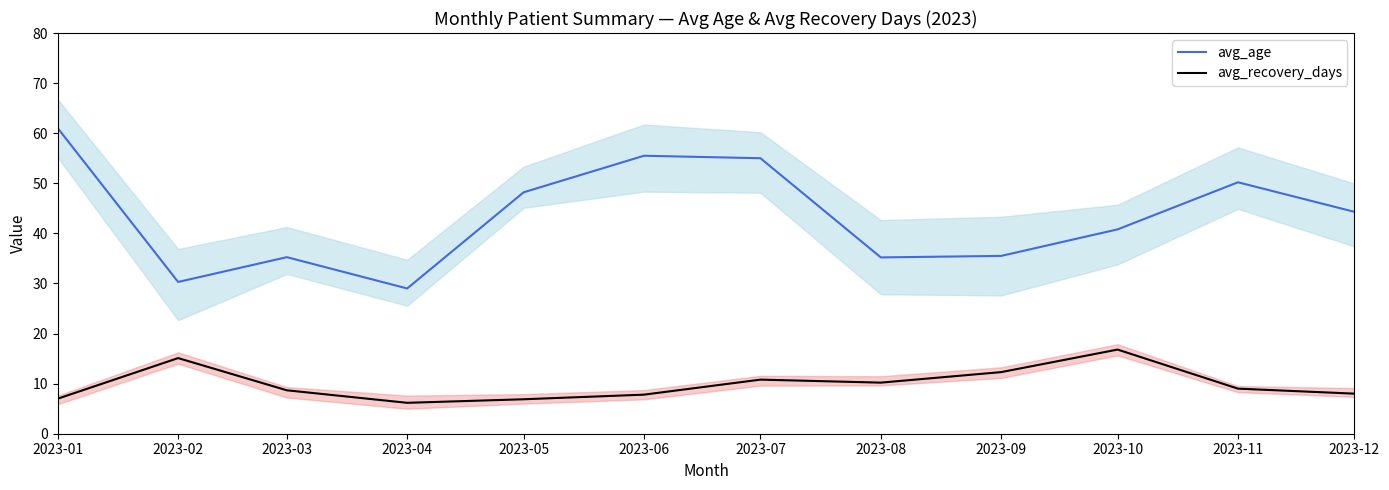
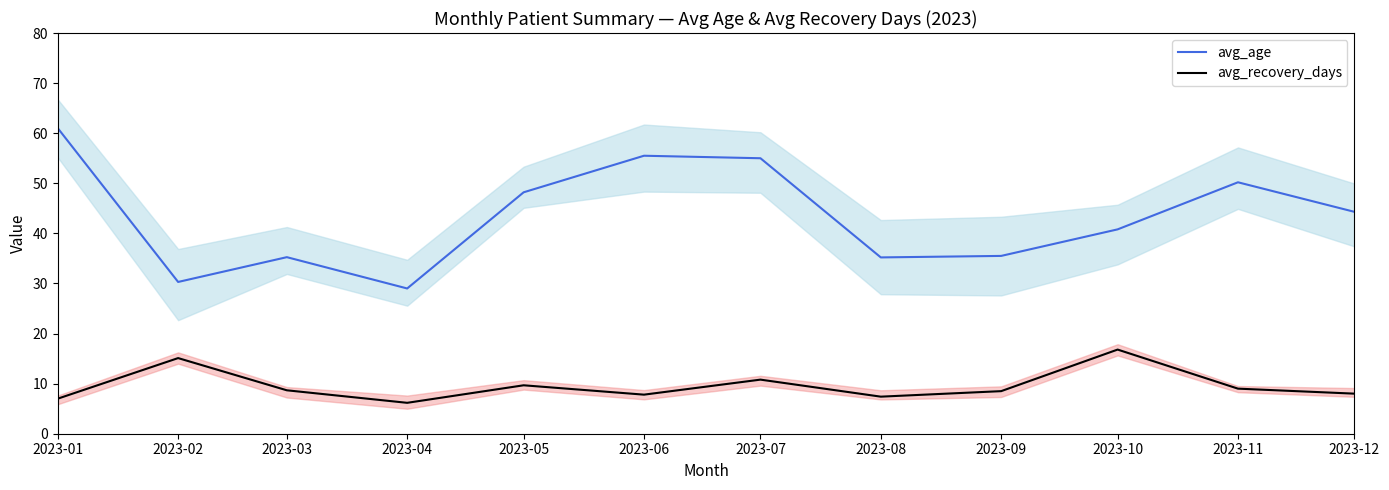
avg_recovery_days, 2023-05: 7 -> 10
avg_recovery_days, 2023-08: 10 -> 7
avg_recovery_days, 2023-09: 12 -> 9
